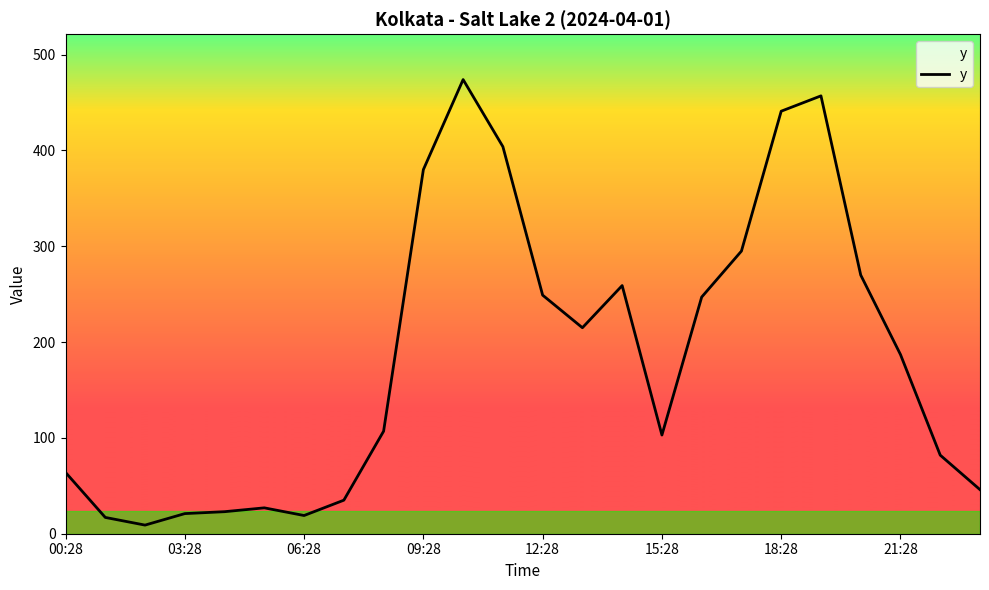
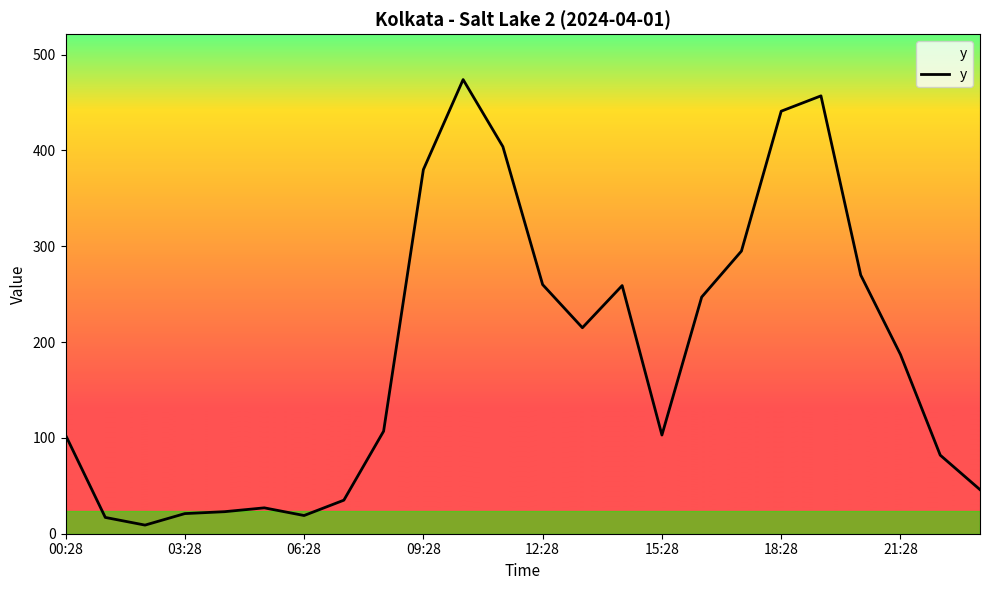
00:28: 60 -> 100
12:28: 250 -> 260
